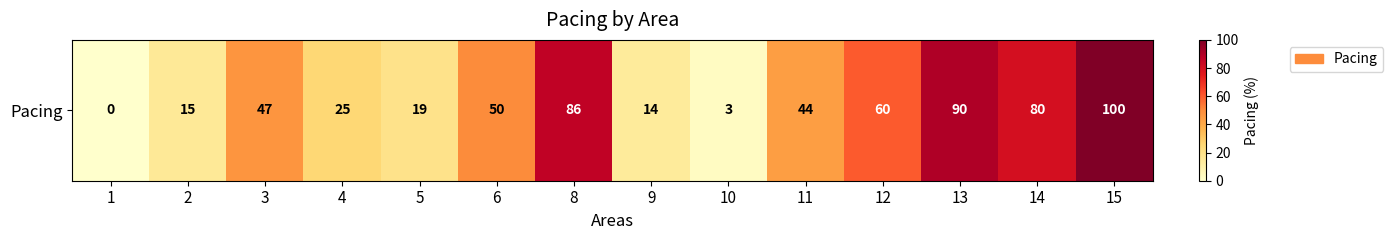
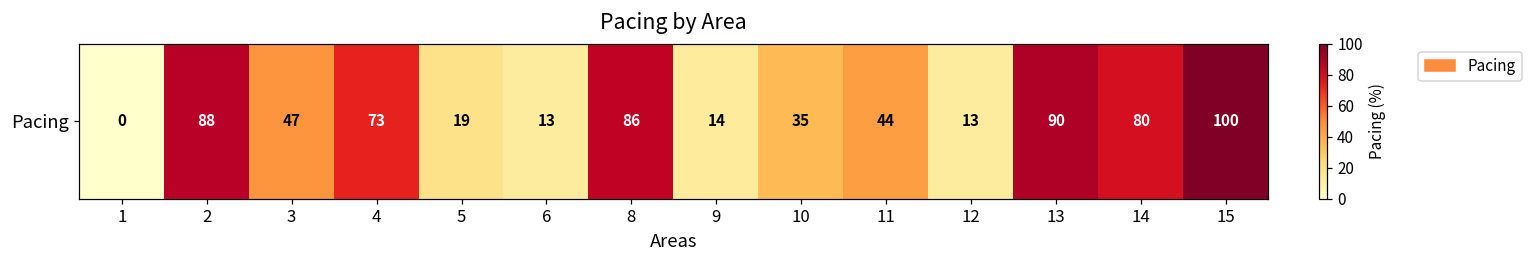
Pacing, 2: 15 -> 88
Pacing, 4: 25 -> 73
Pacing, 6: 50 -> 13
Pacing, 10: 3 -> 35
Pacing, 12: 60 -> 13
